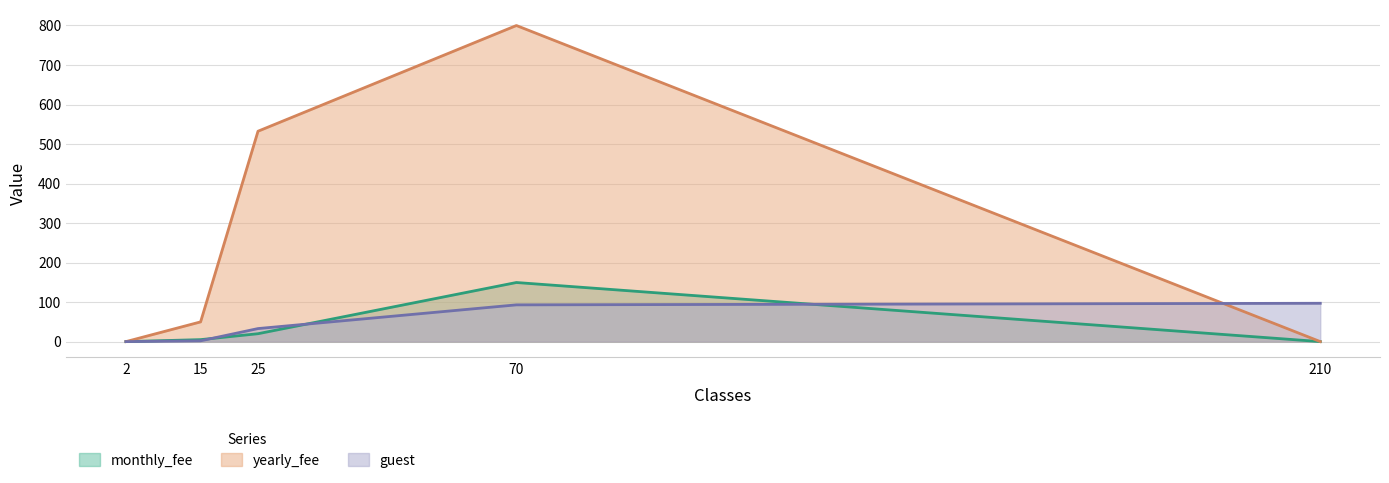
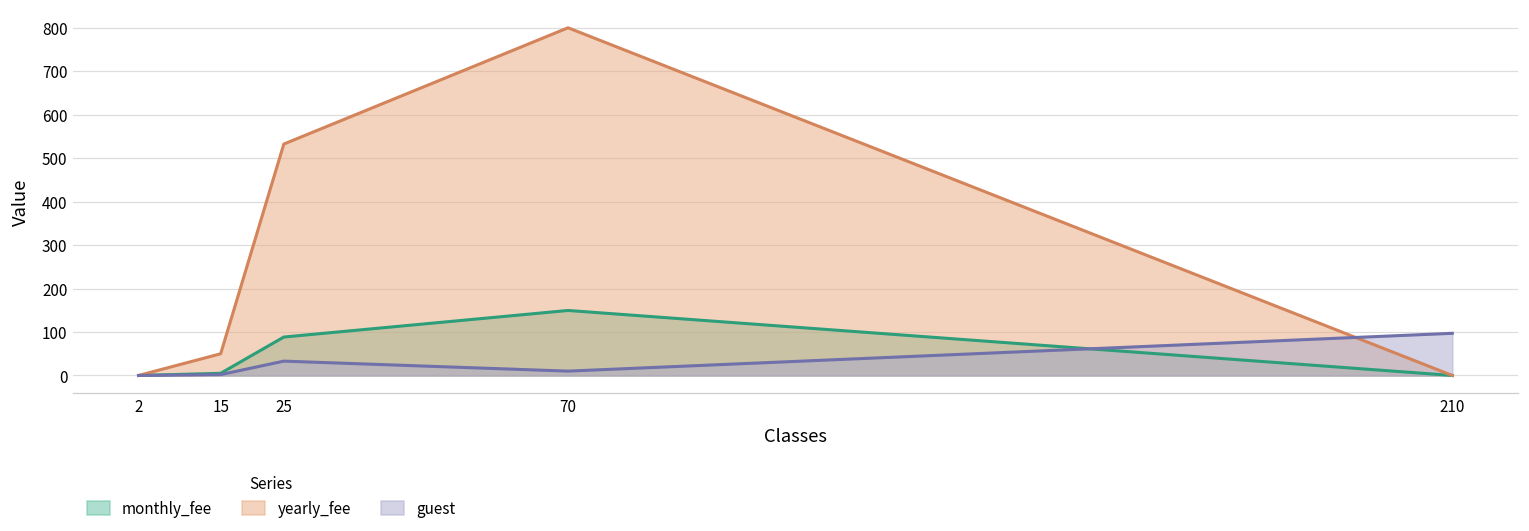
monthly_fee, 25: 20 -> 90
guest, 70: 90 -> 10
